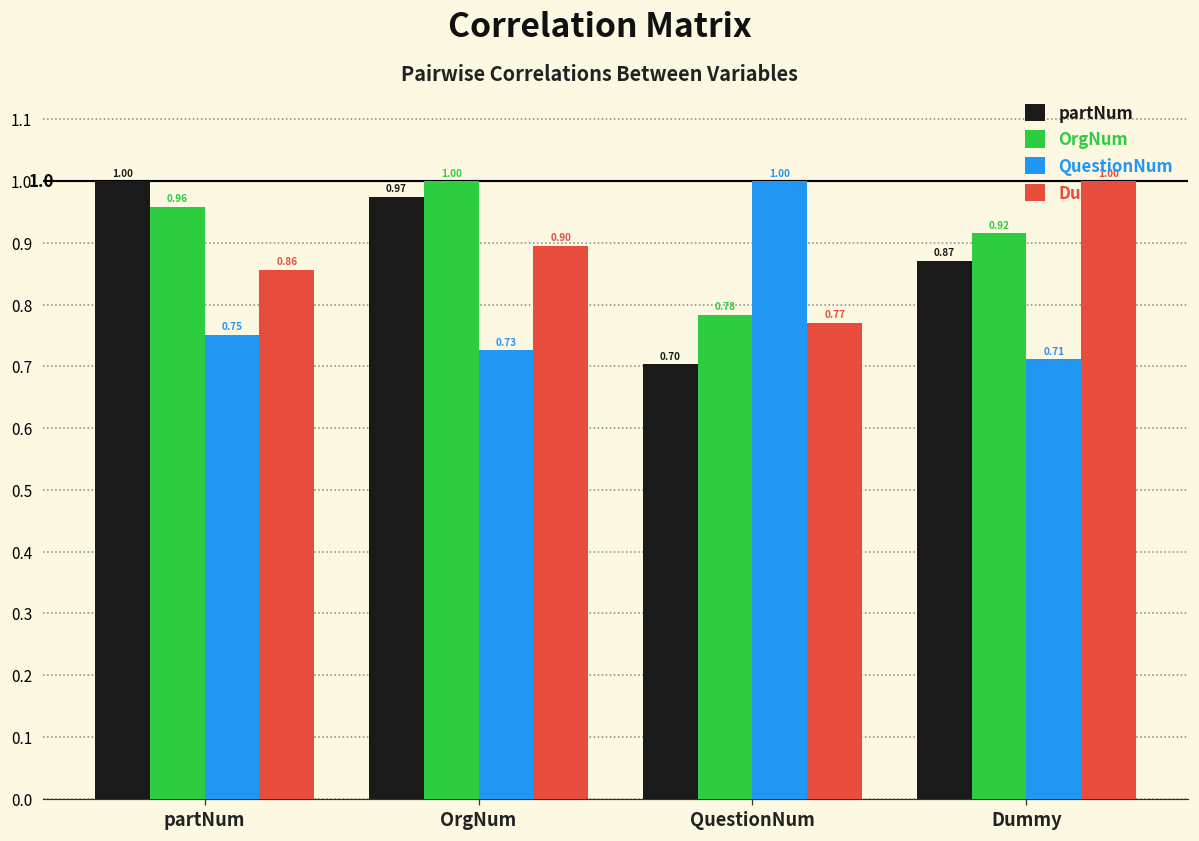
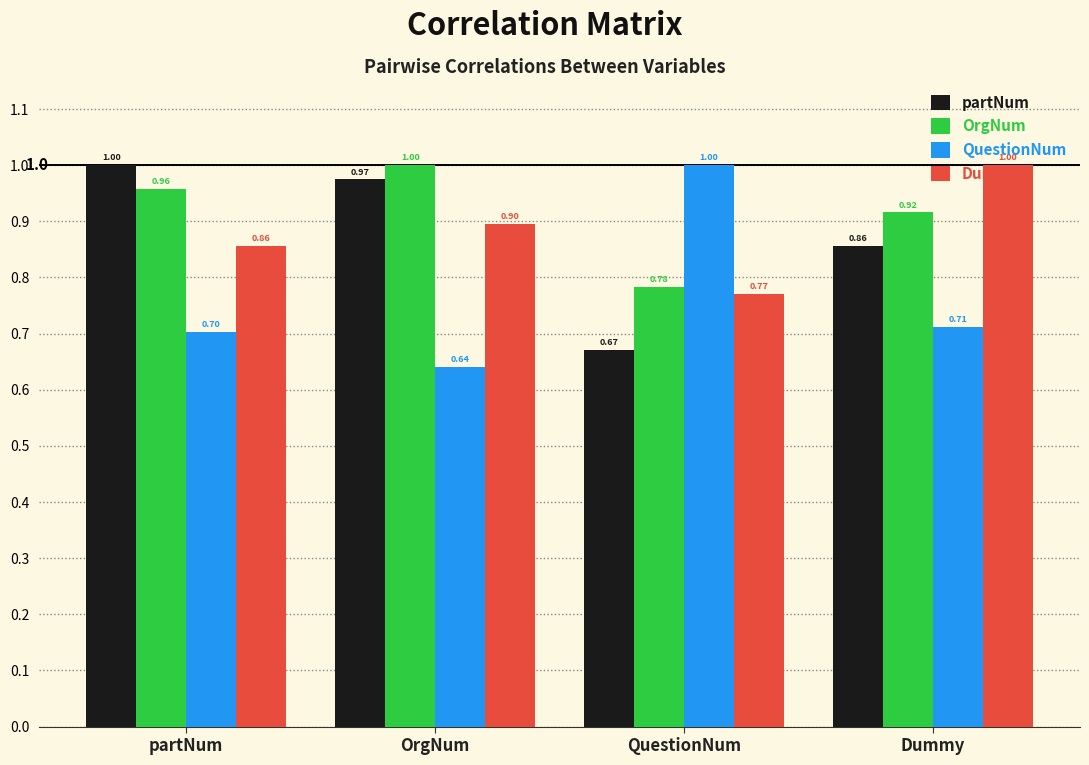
QuestionNum, partNum: 0.75 -> 0.70
QuestionNum, OrgNum: 0.73 -> 0.64
partNum, QuestionNum: 0.70 -> 0.67
partNum, Dummy: 0.87 -> 0.86
